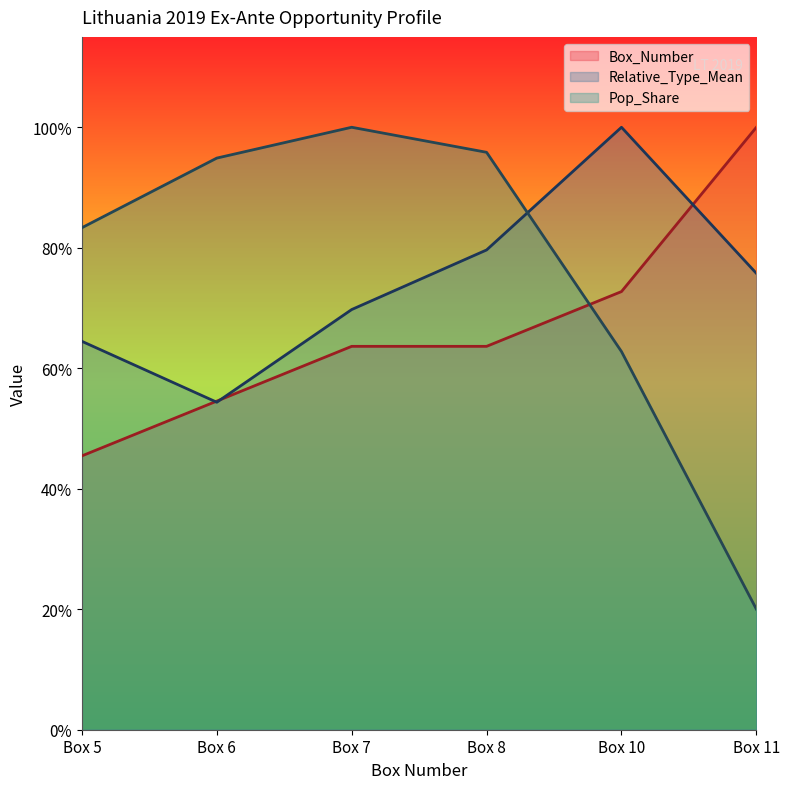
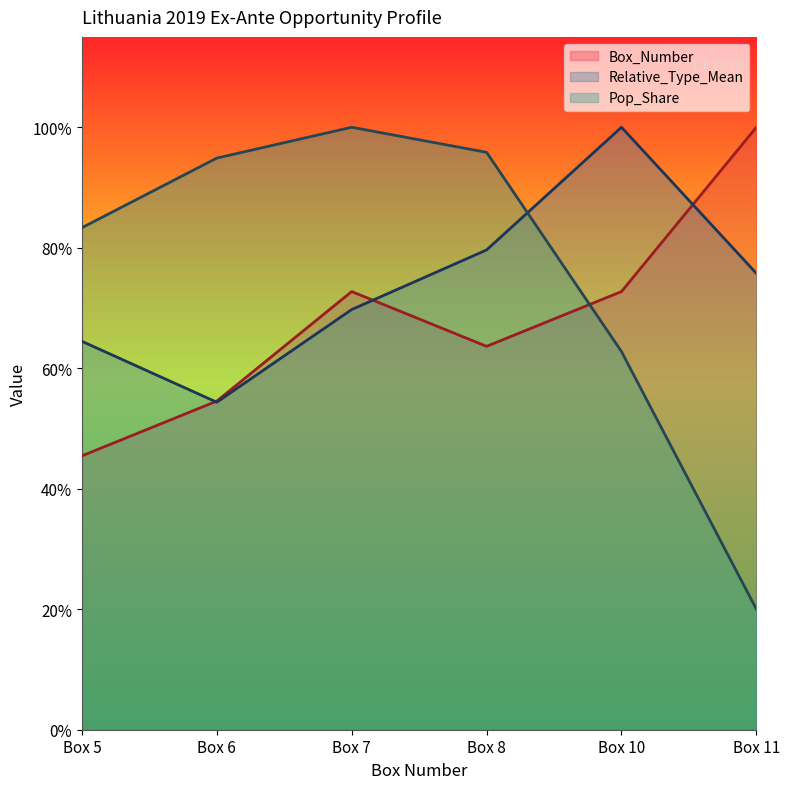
Box_Number, Box 7: 64% -> 73%
